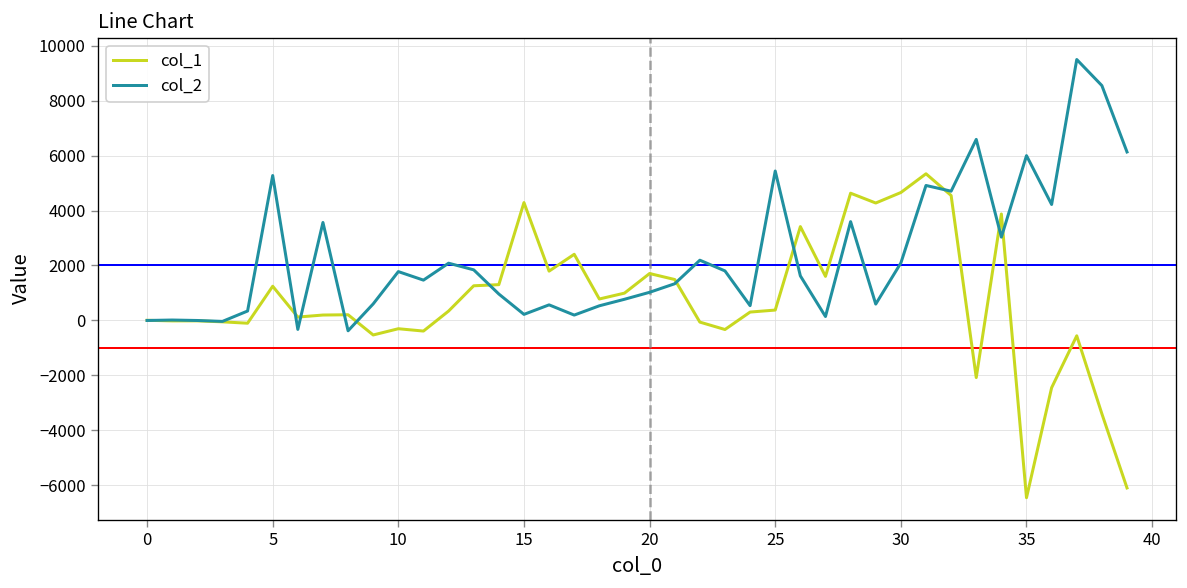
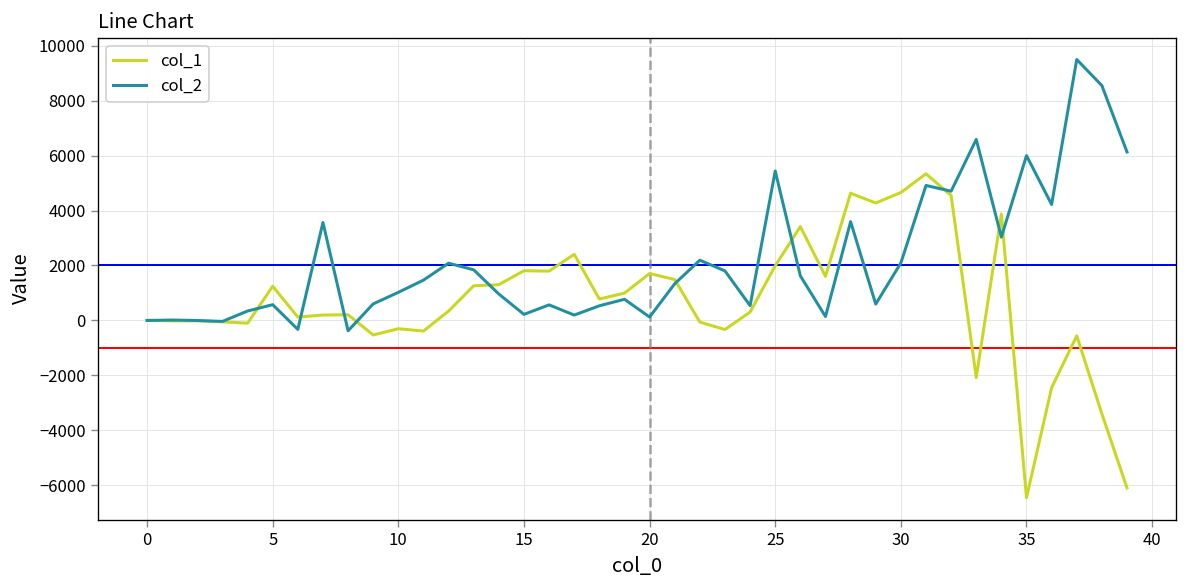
col_2, 5: 5300 -> 600
col_2, 10: 1800 -> 1000
col_1, 15: 4300 -> 1800
col_2, 20: 1000 -> 100
col_1, 25: 400 -> 2000
